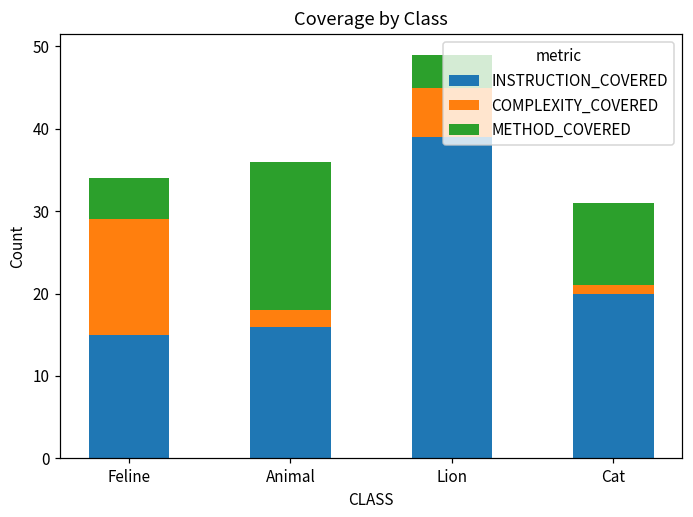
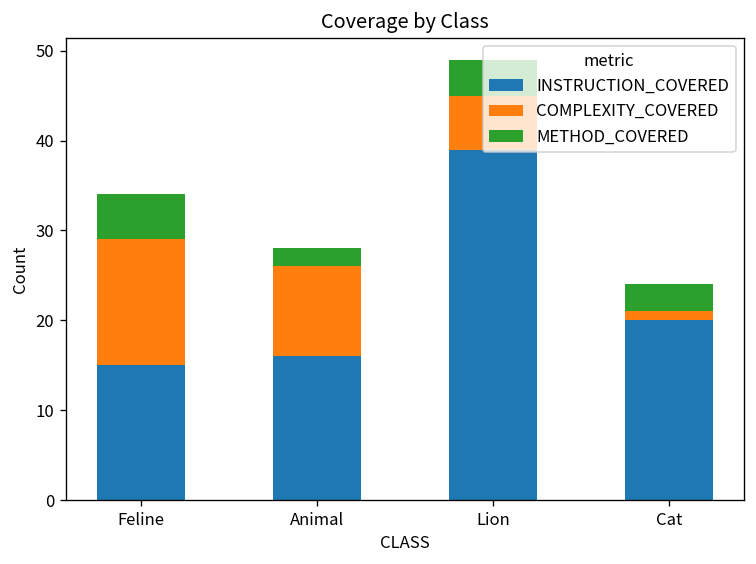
COMPLEXITY_COVERED, Animal: 2 -> 10
METHOD_COVERED, Animal: 18 -> 2
METHOD_COVERED, Cat: 10 -> 3
